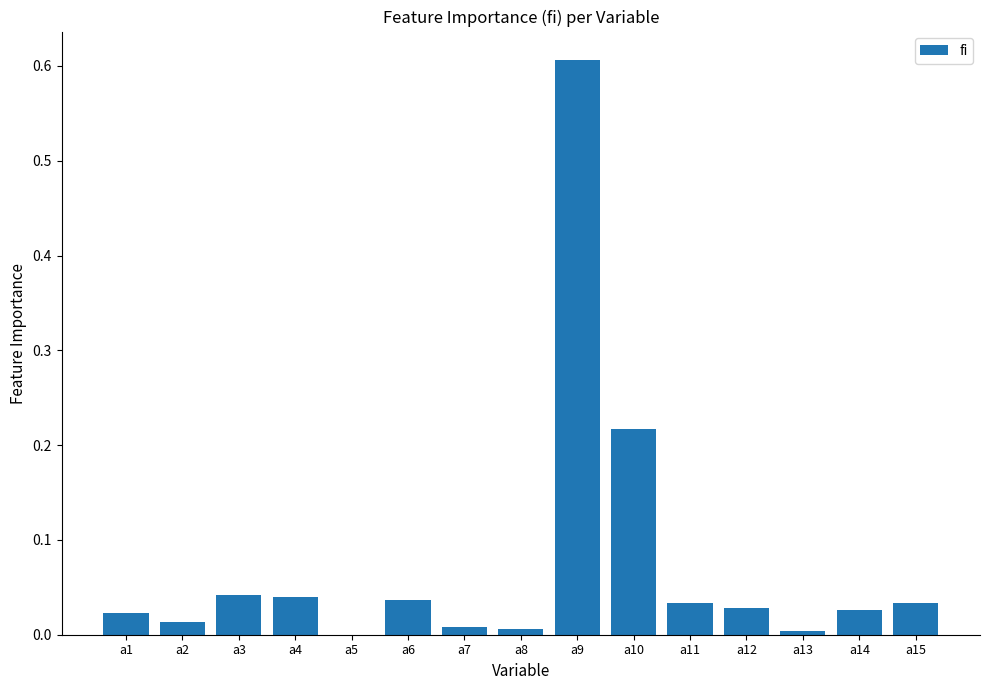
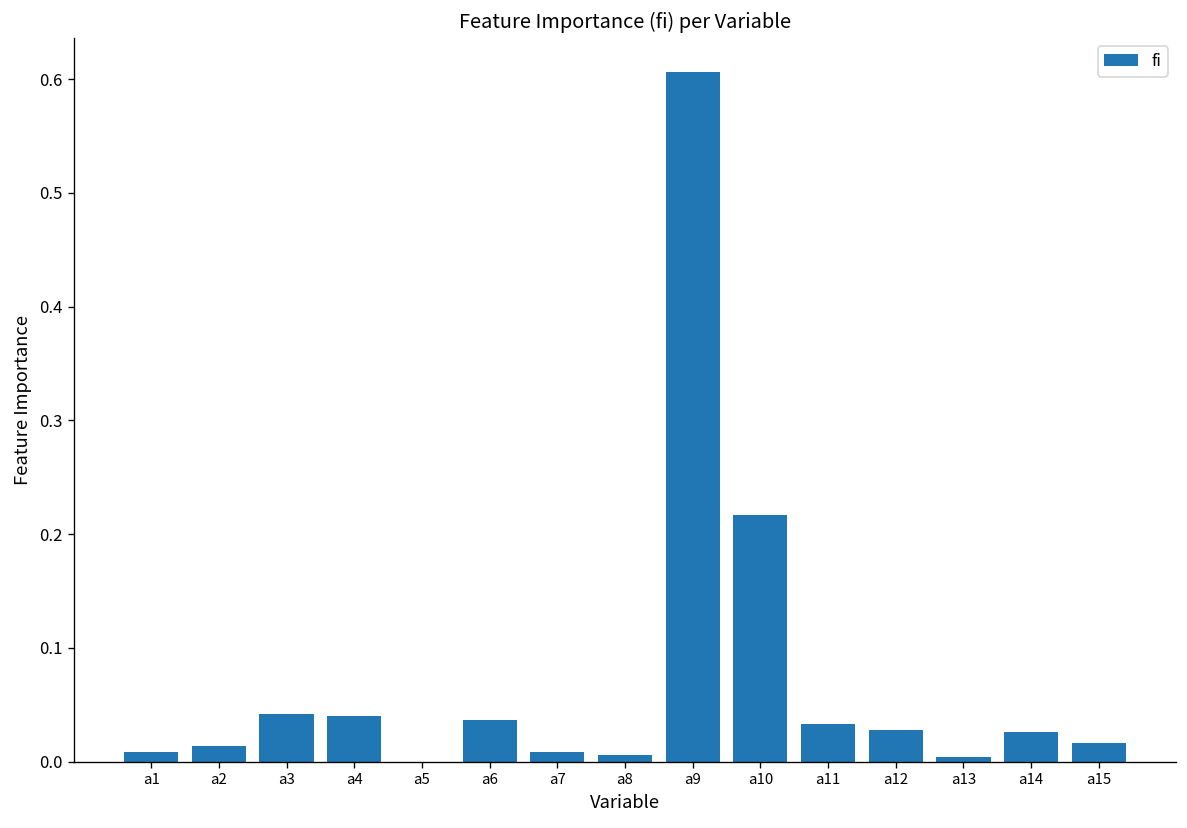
a1: 0.02 -> 0.01
a15: 0.03 -> 0.02
